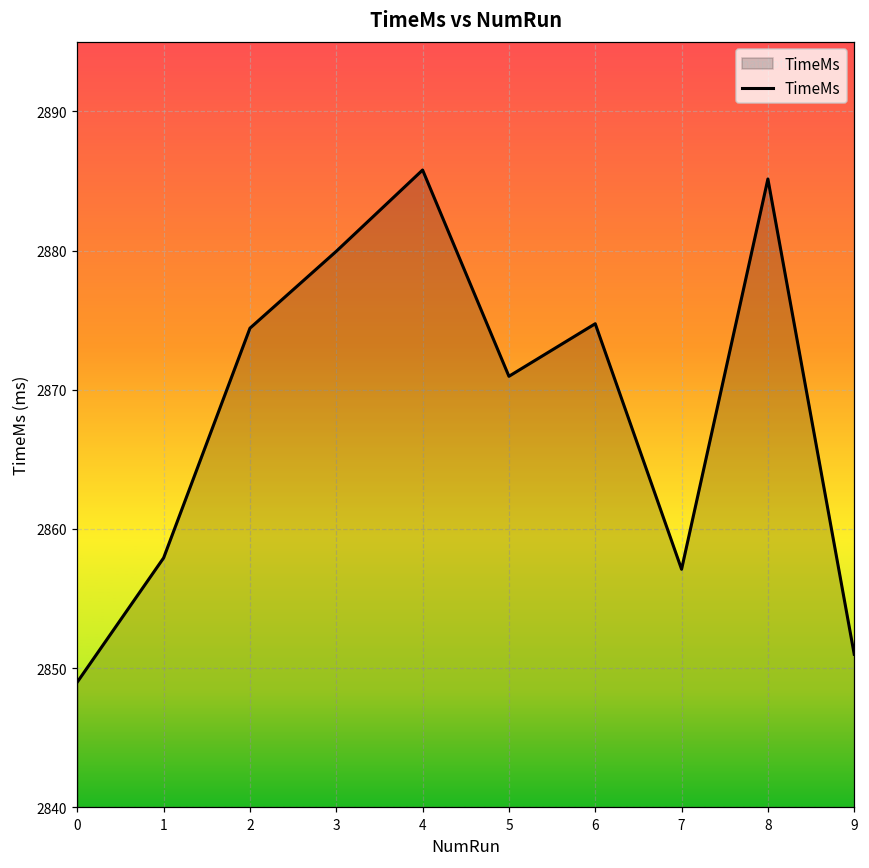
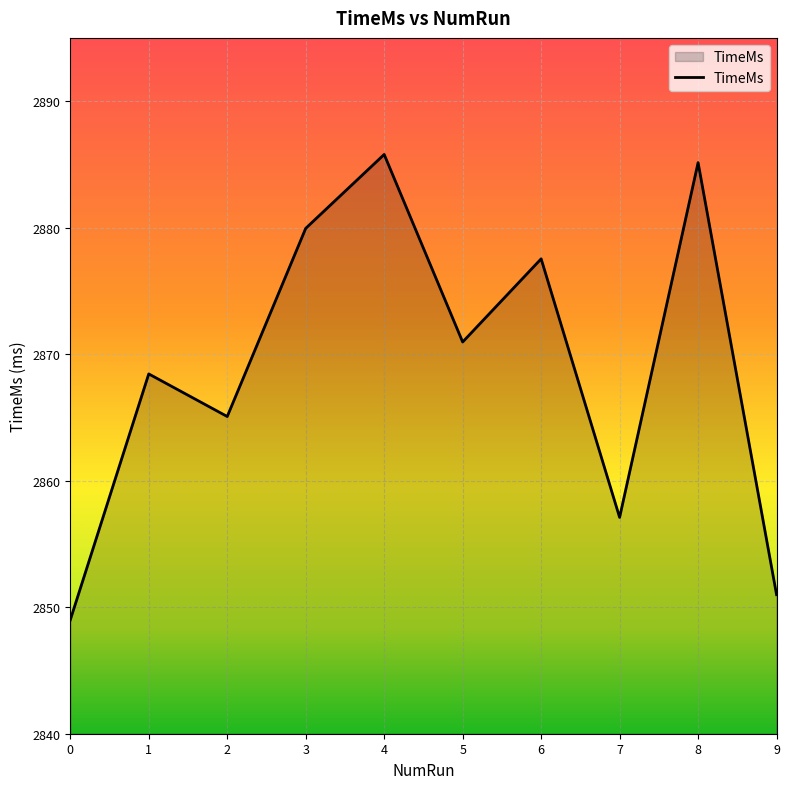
1: 2857.9 -> 2868.4
2: 2874.4 -> 2865.1
6: 2874.7 -> 2877.5
